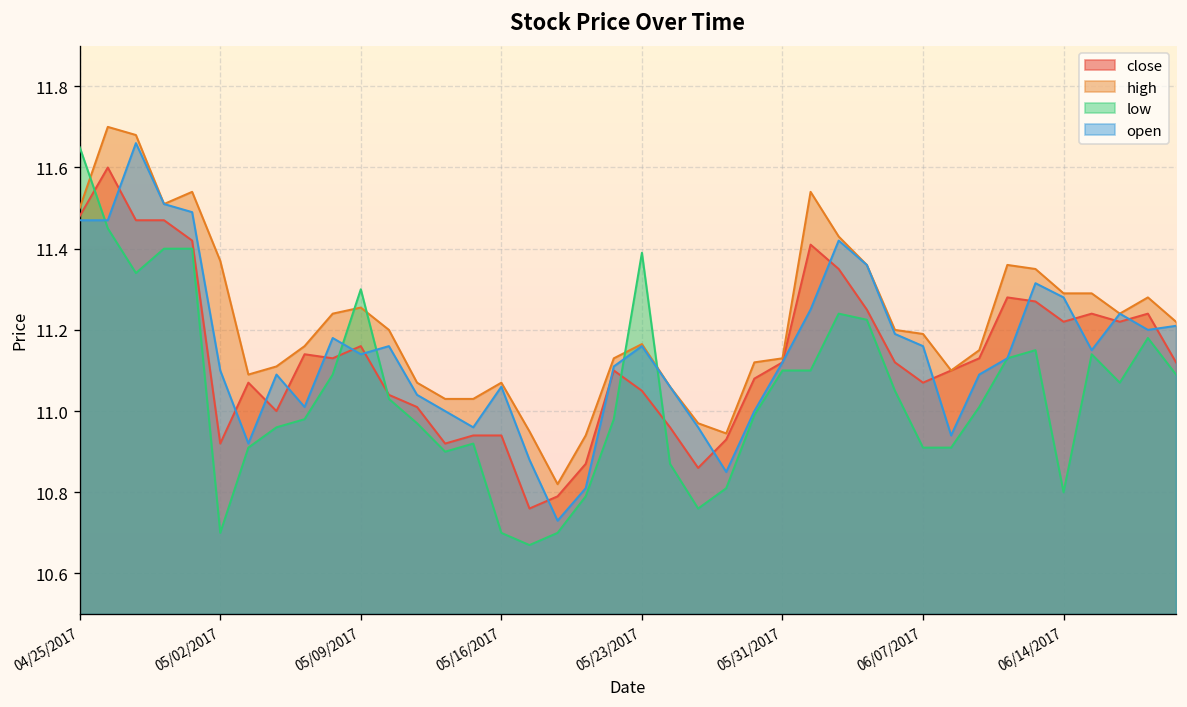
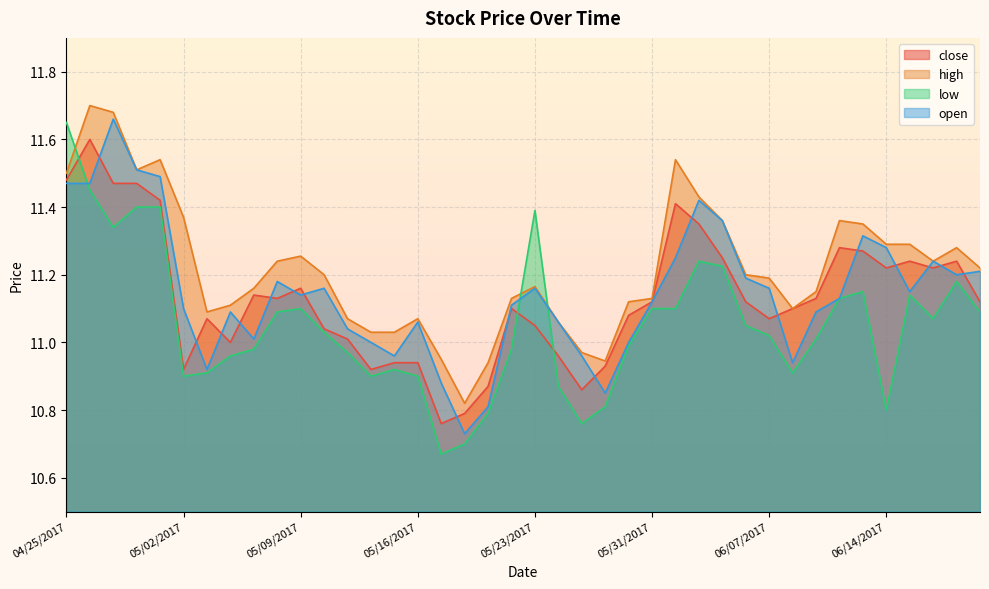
low, 05/02/2017: 10.7 -> 10.9
low, 05/09/2017: 11.3 -> 11.1
low, 05/16/2017: 10.7 -> 10.9
low, 06/07/2017: 10.91 -> 11.02
